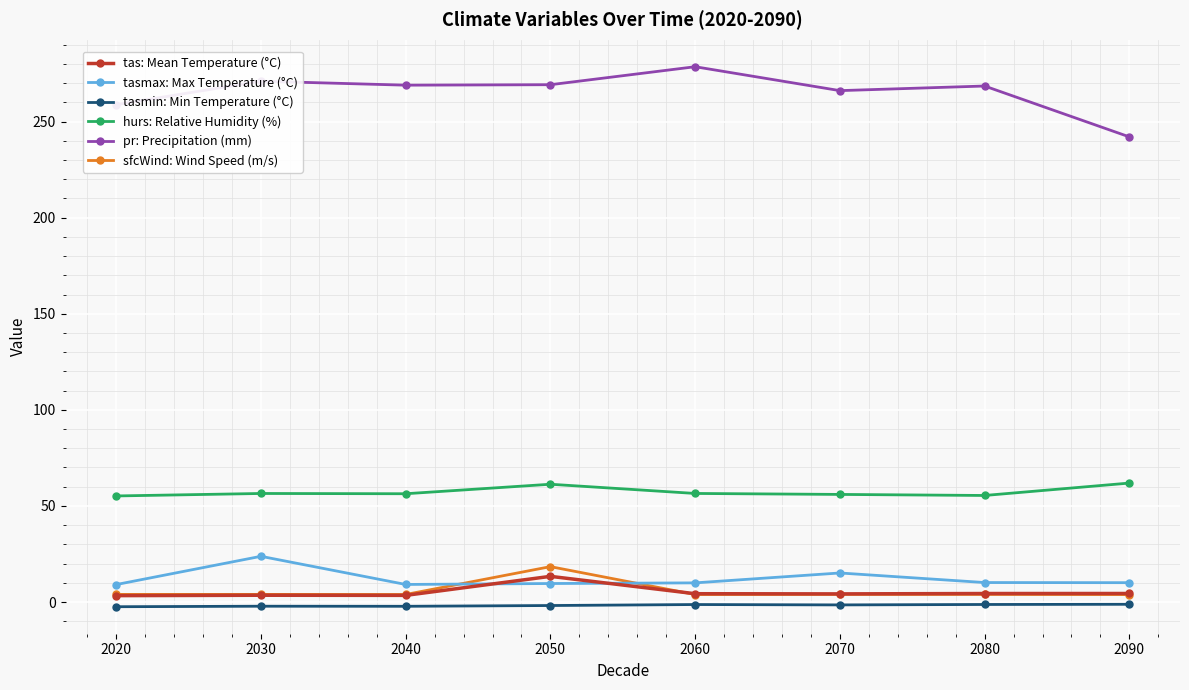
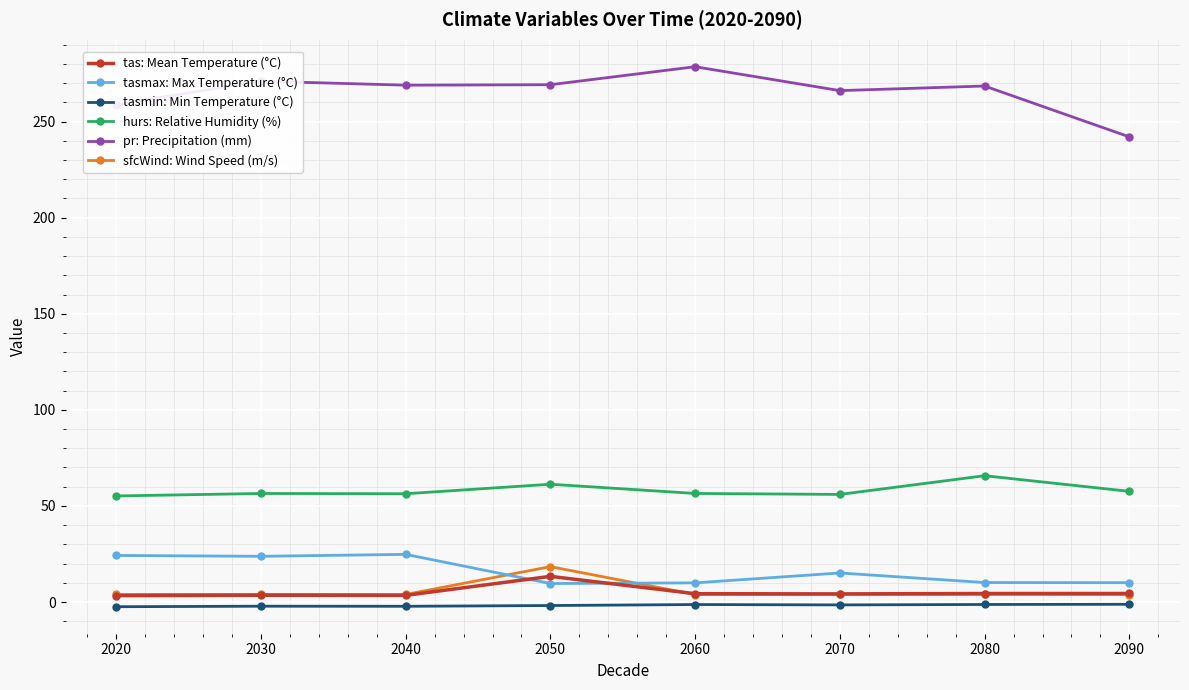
tasmax: Max Temperature (°C), 2020: 9 -> 24
tasmax: Max Temperature (°C), 2040: 9 -> 25
hurs: Relative Humidity (%), 2080: 55 -> 66
hurs: Relative Humidity (%), 2090: 62 -> 58
